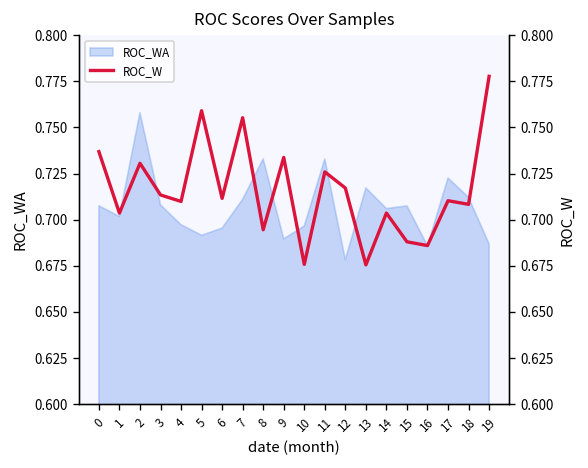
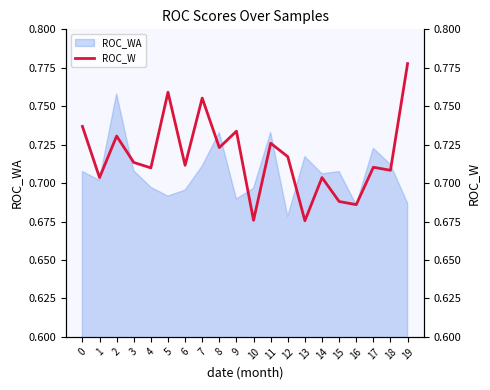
ROC_W, 8: 0.695 -> 0.723
